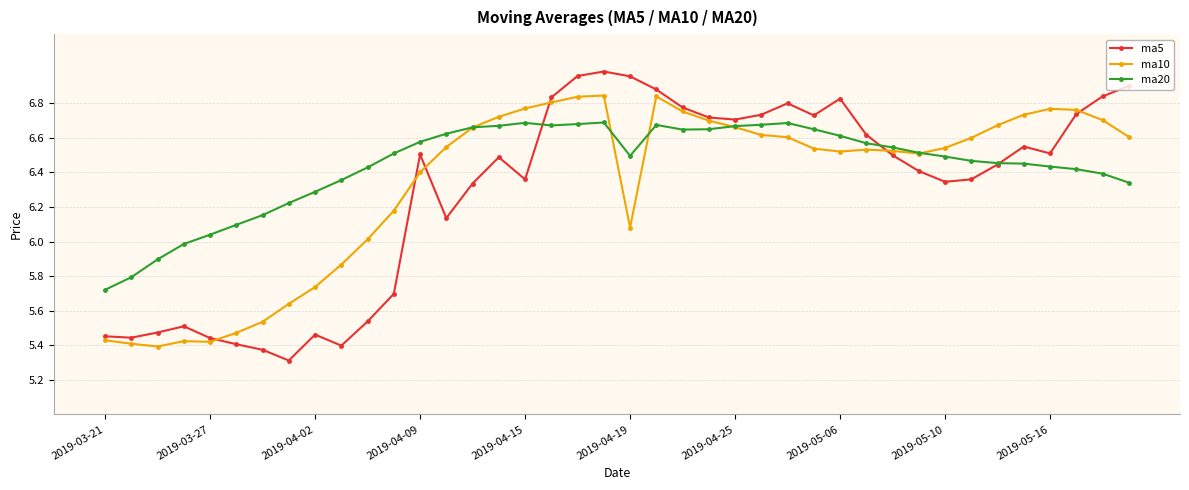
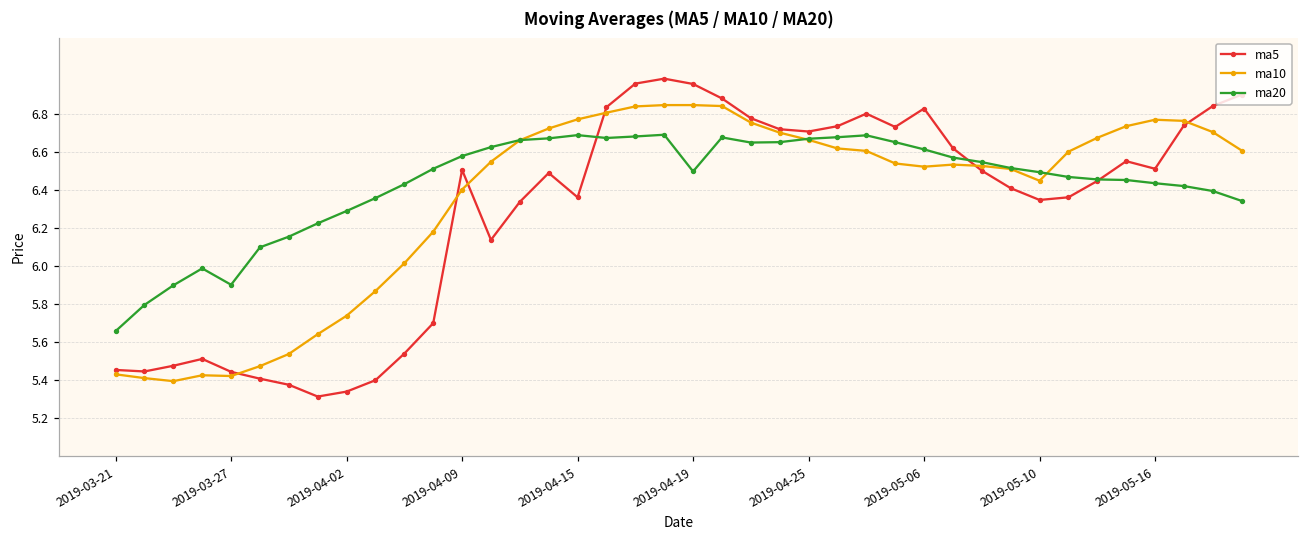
ma20, 2019-03-21: 5.72 -> 5.66
ma20, 2019-03-27: 6.04 -> 5.90
ma5, 2019-04-02: 5.46 -> 5.34
ma10, 2019-04-19: 6.08 -> 6.85
ma10, 2019-05-10: 6.54 -> 6.45
